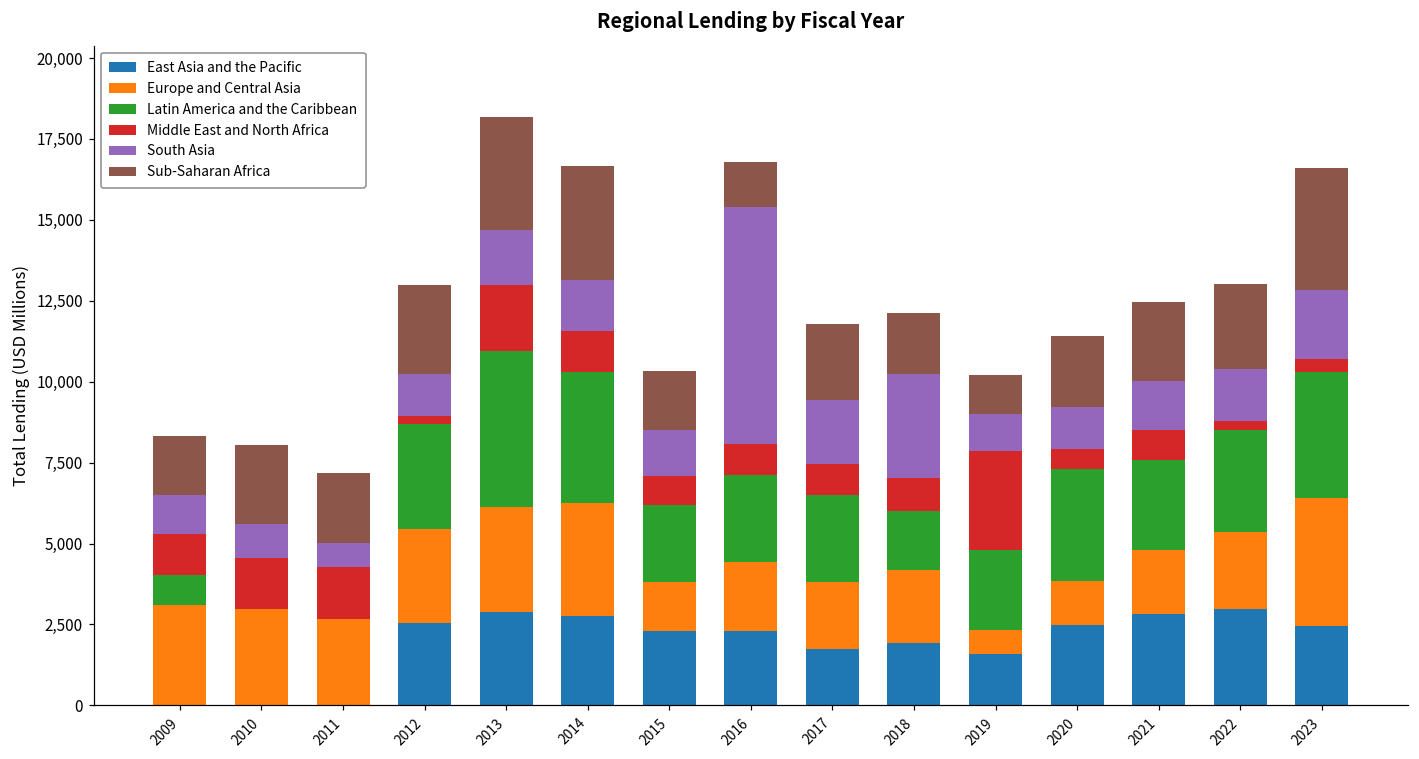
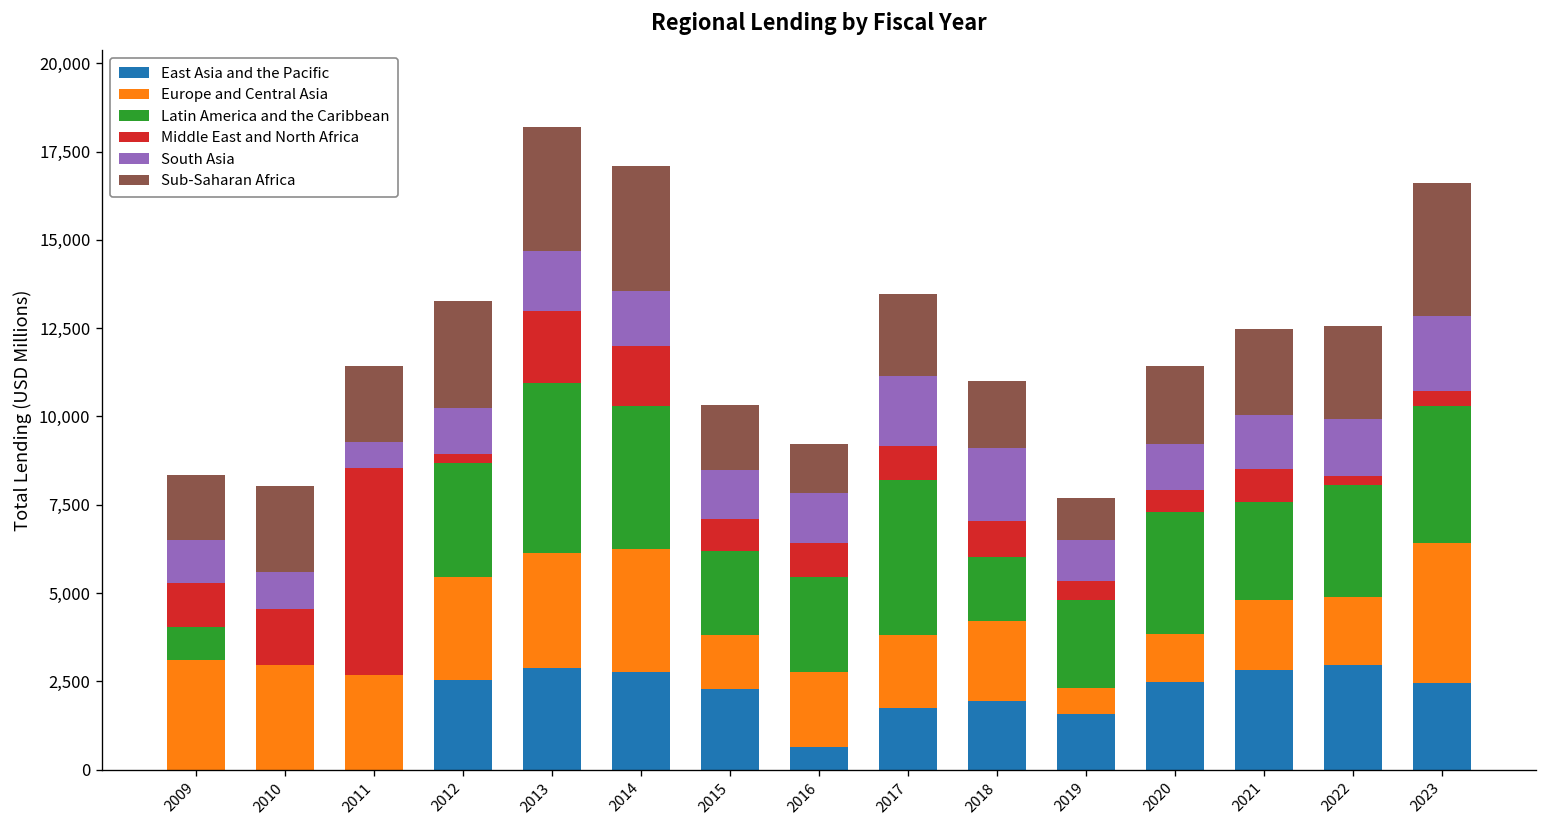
Middle East and North Africa, 2011: 1,600 -> 5,900
Sub-Saharan Africa, 2012: 2,700 -> 3,000
Middle East and North Africa, 2014: 1,300 -> 1,700
East Asia and the Pacific, 2016: 2,300 -> 600
South Asia, 2016: 7,300 -> 1,400
Latin America and the Caribbean, 2017: 2,700 -> 4,400
South Asia, 2018: 3,200 -> 2,100
Middle East and North Africa, 2019: 3,000 -> 500
Europe and Central Asia, 2022: 2,400 -> 1,900
